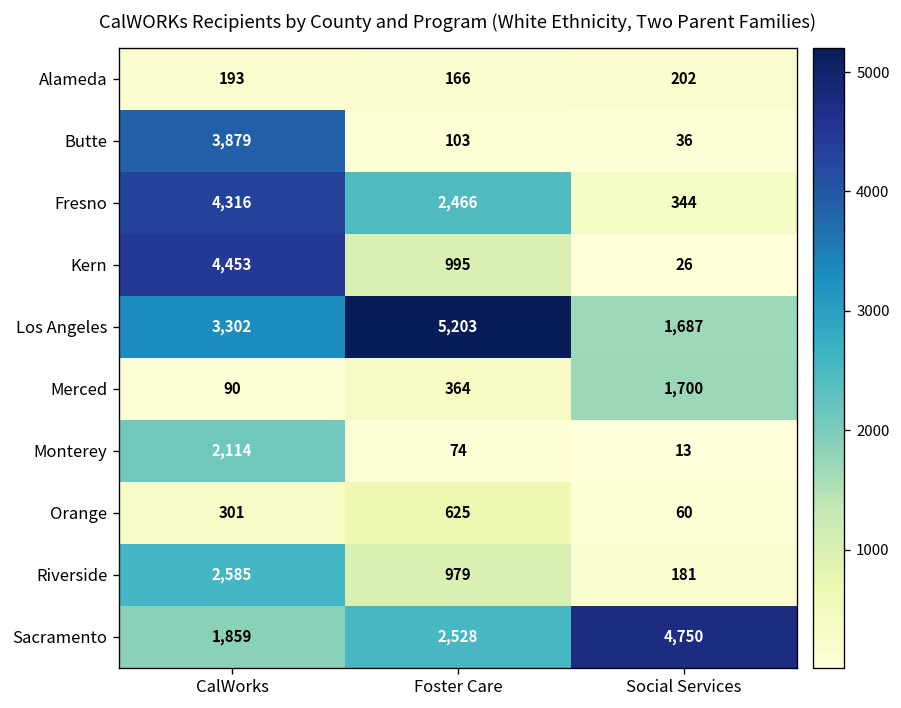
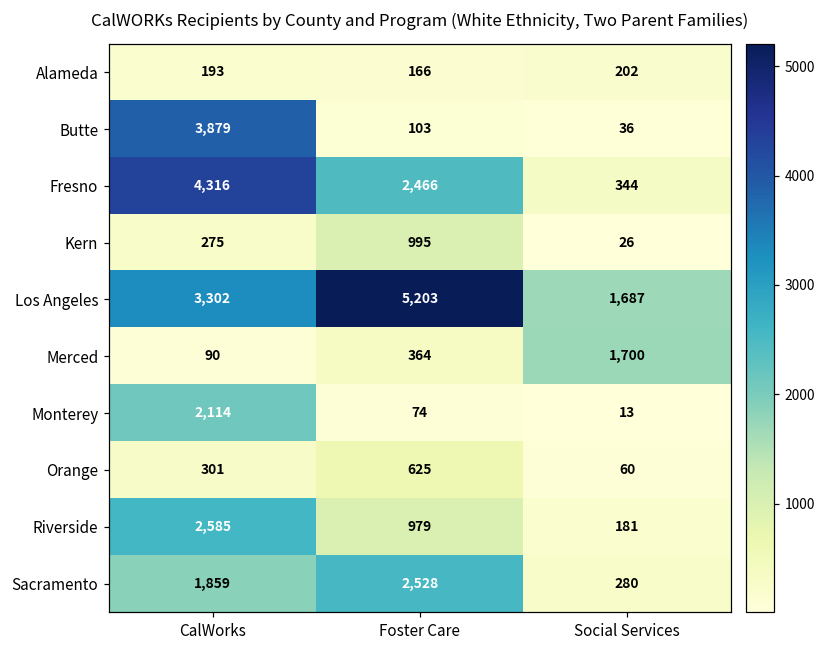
Kern, CalWorks: 4,453 -> 275
Sacramento, Social Services: 4,750 -> 280
